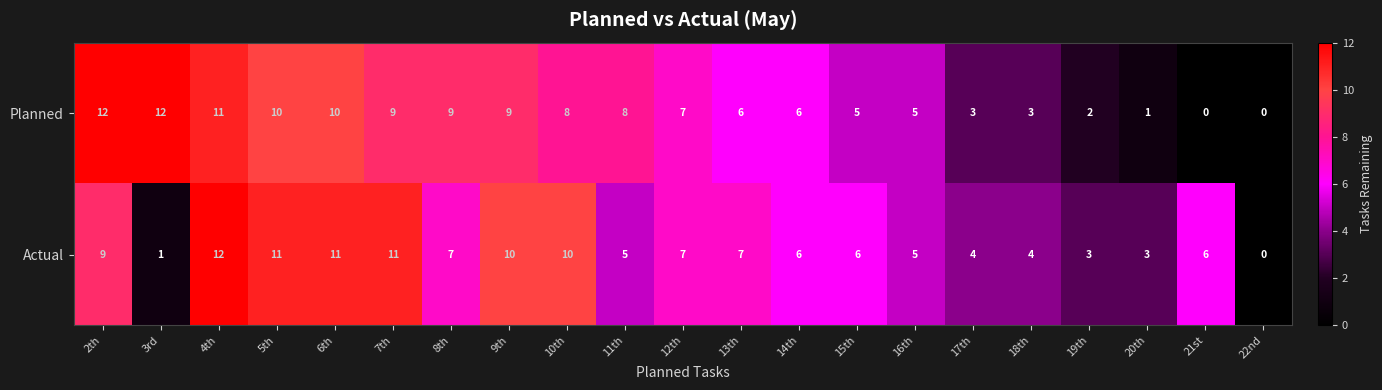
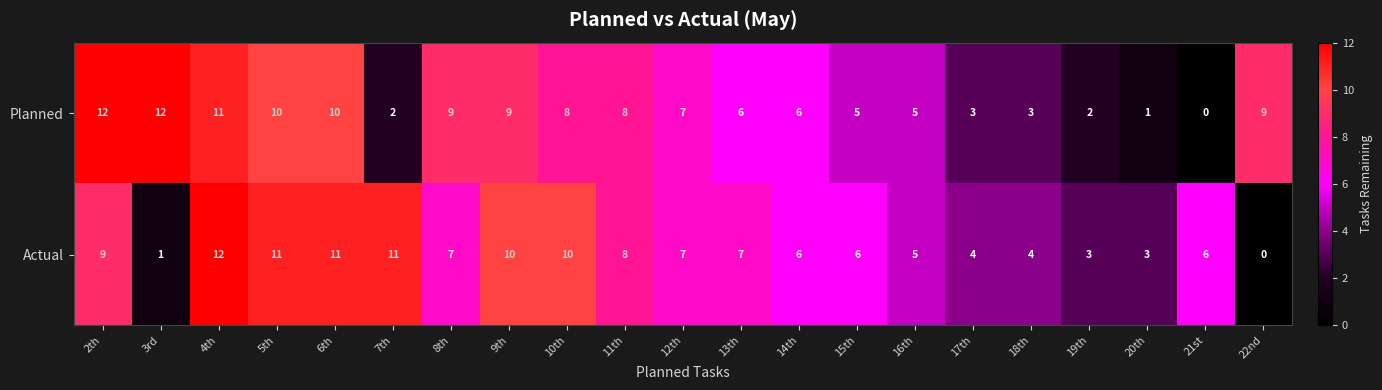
Planned, 7th: 9 -> 2
Planned, 22nd: 0 -> 9
Actual, 11th: 5 -> 8
